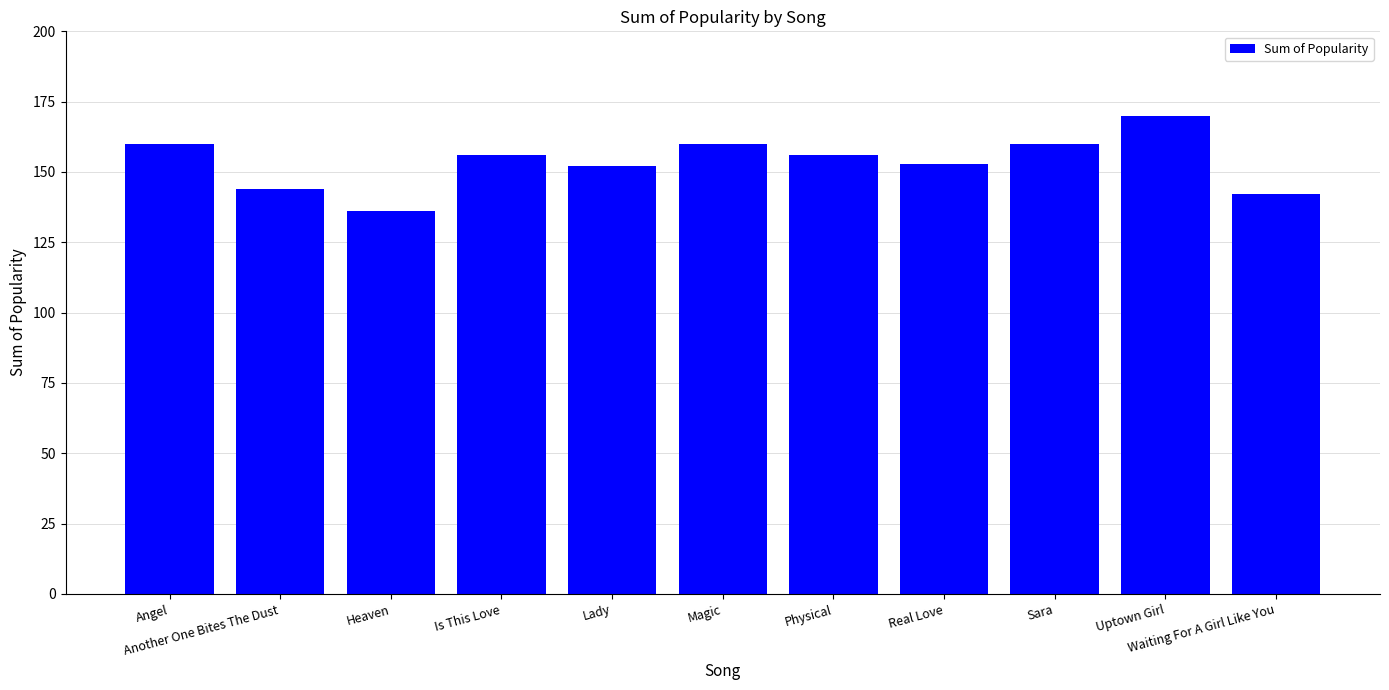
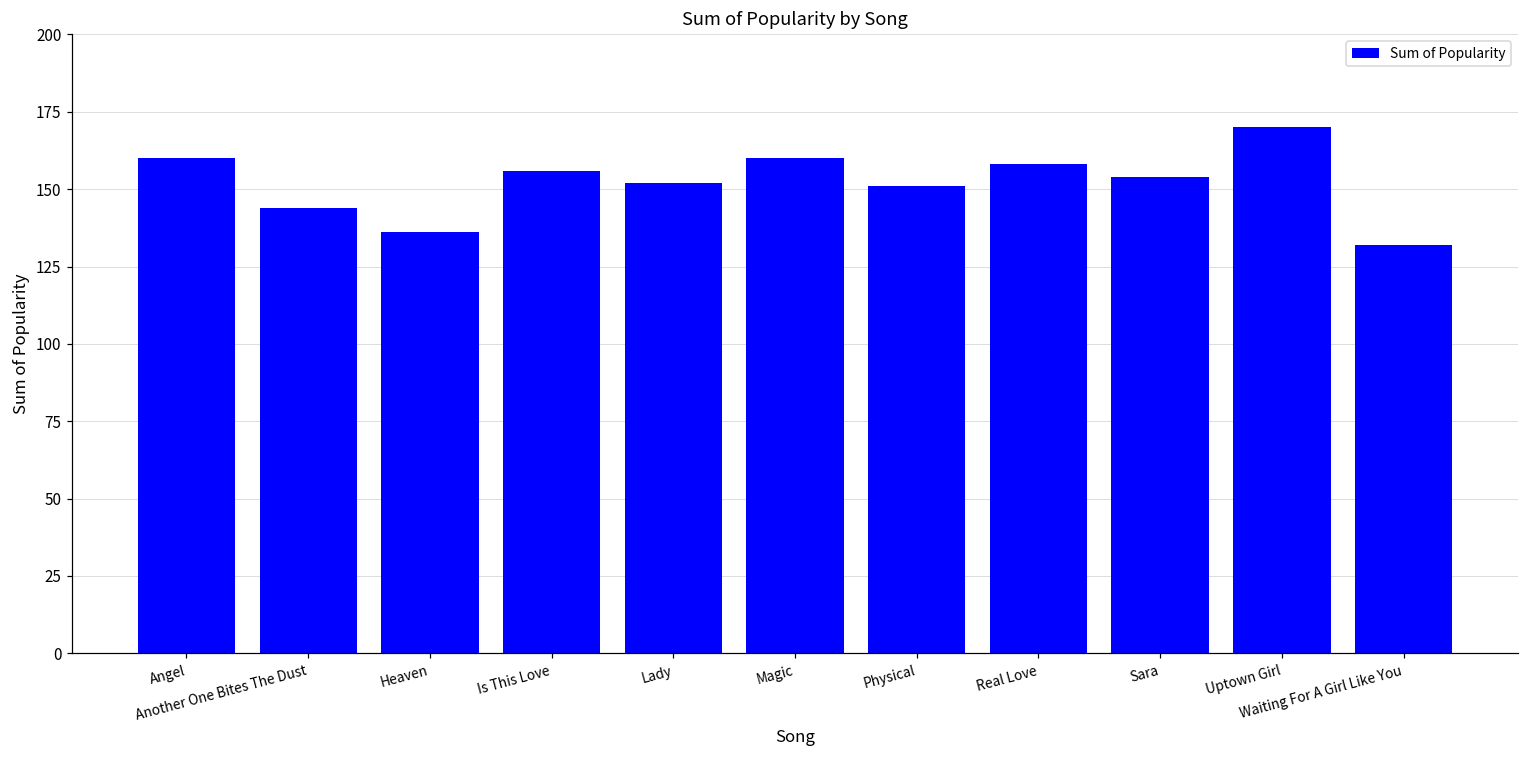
Physical: 156 -> 151
Real Love: 153 -> 158
Sara: 160 -> 154
Waiting For A Girl Like You: 142 -> 132
